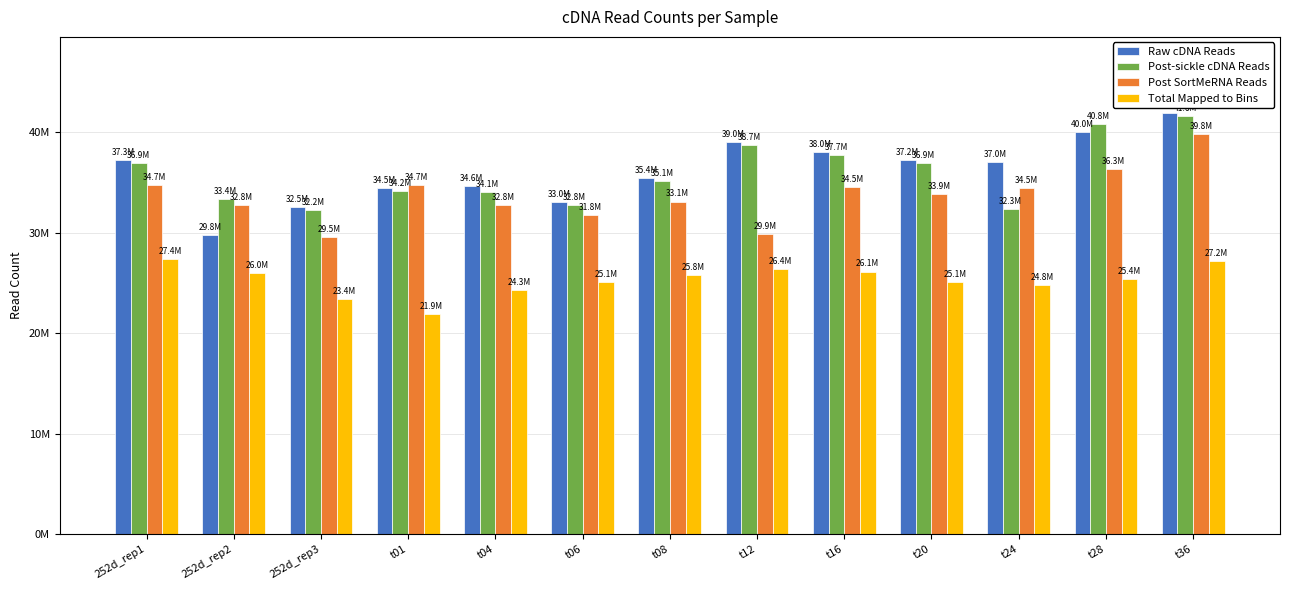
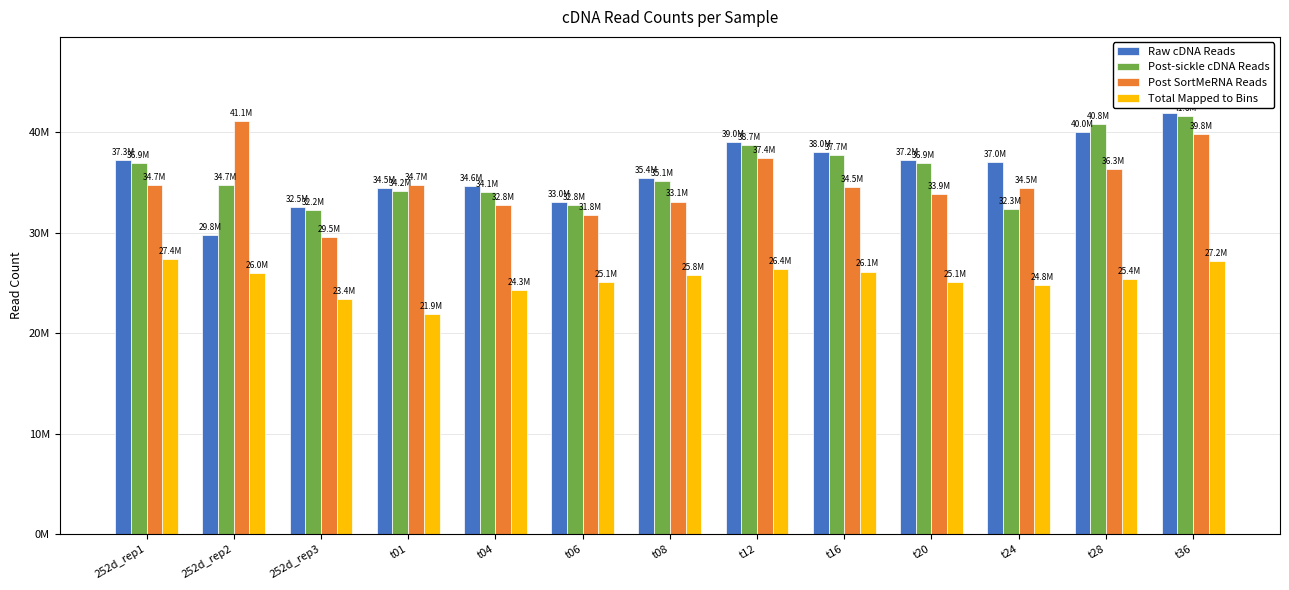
Post-sickle cDNA Reads, 252d_rep2: 33.4M -> 34.7M
Post SortMeRNA Reads, 252d_rep2: 32.8M -> 41.1M
Post SortMeRNA Reads, t12: 29.9M -> 37.4M
